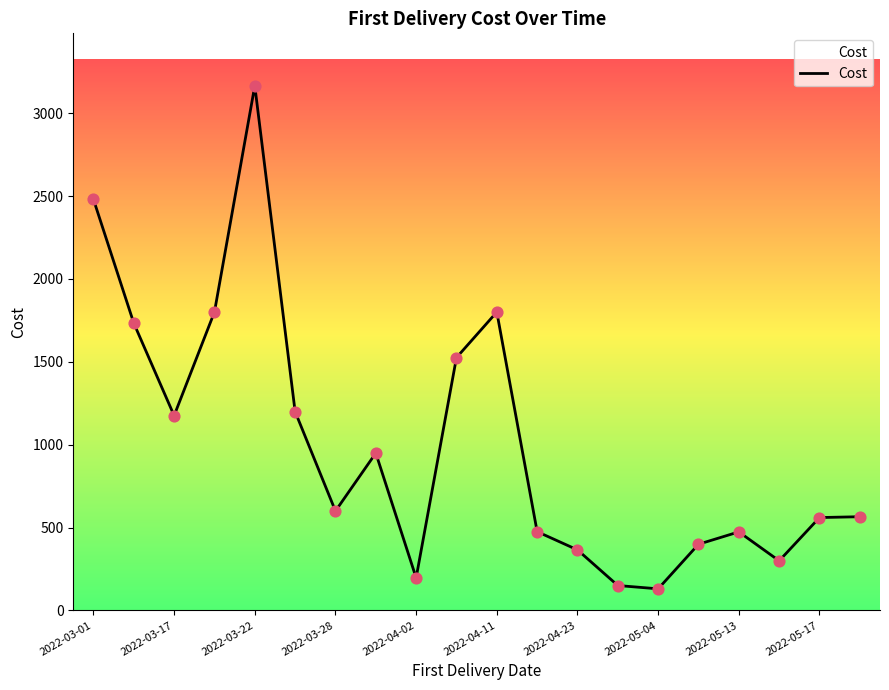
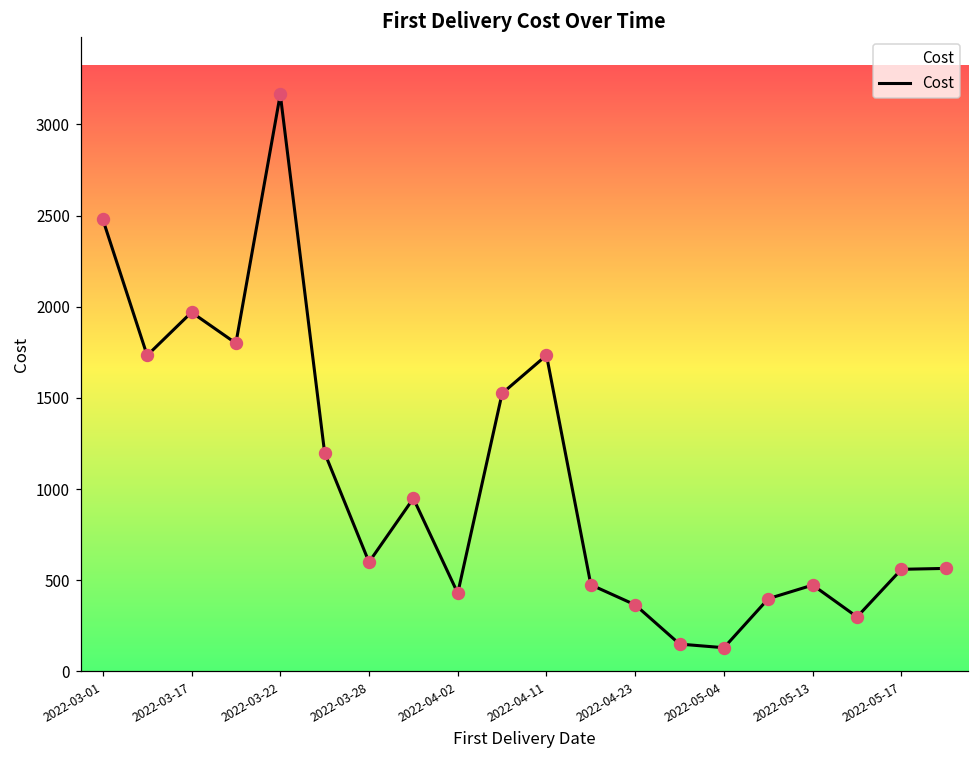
2022-03-17: 1170 -> 1970
2022-04-02: 200 -> 430
2022-04-11: 1800 -> 1730
